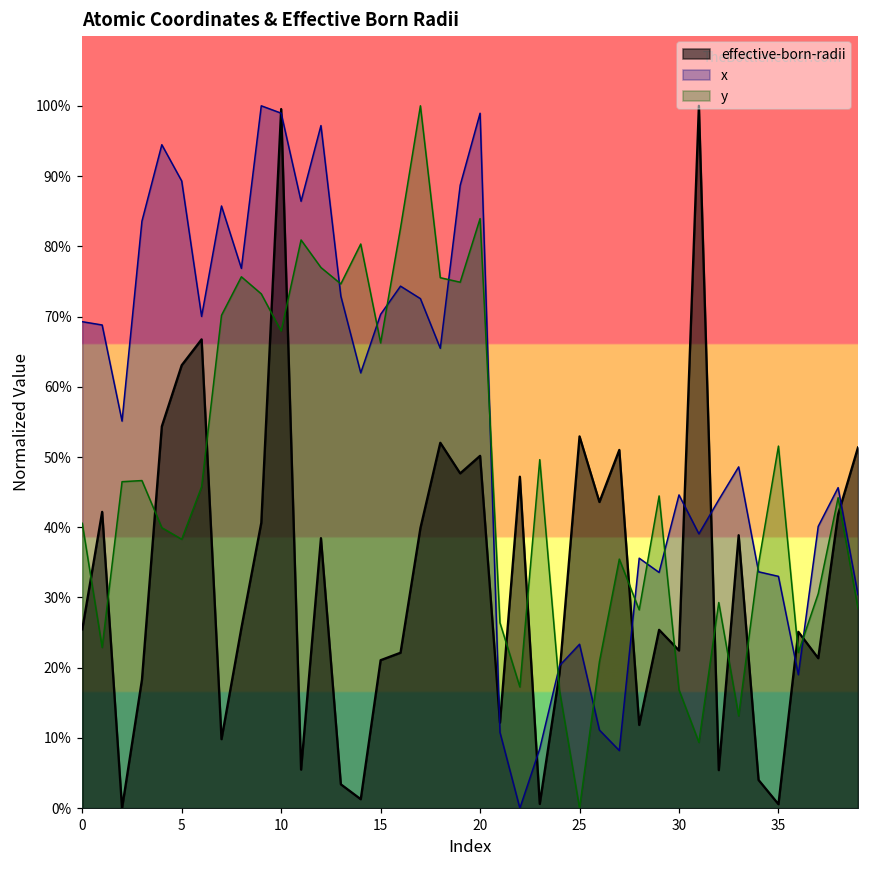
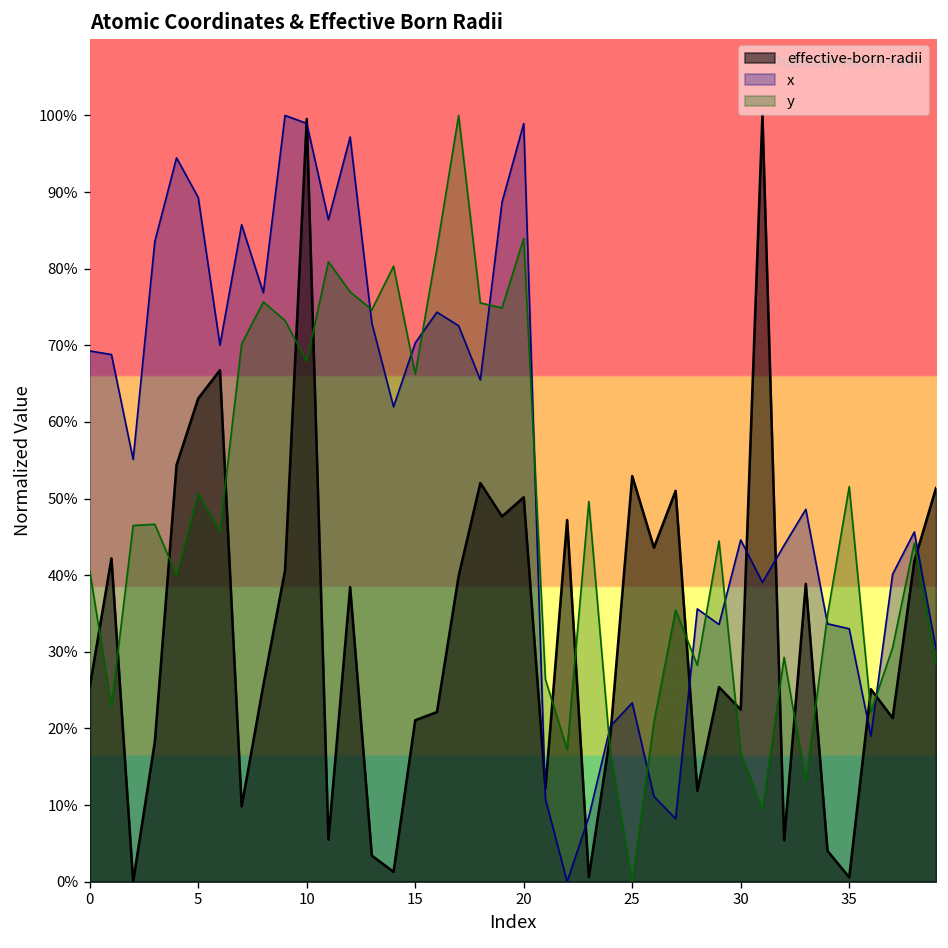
y, 5: 38% -> 51%
